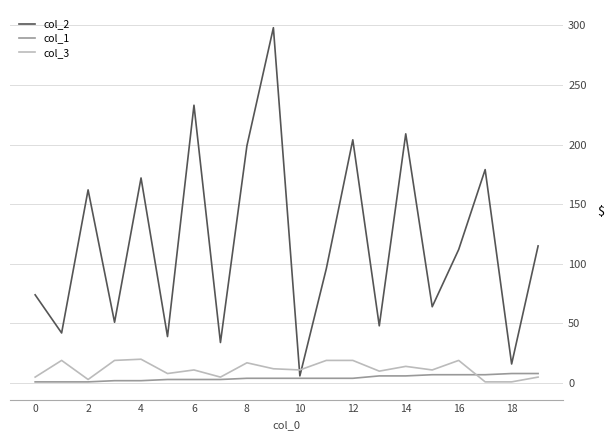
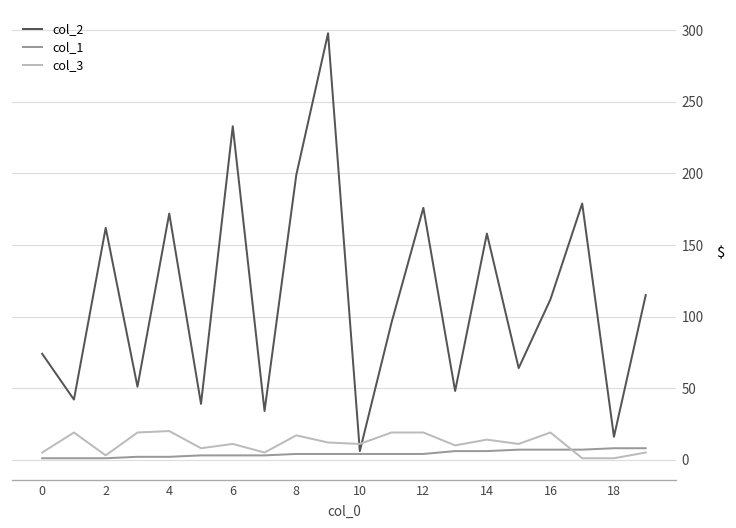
col_2, 12: 204 -> 176
col_2, 14: 209 -> 158
